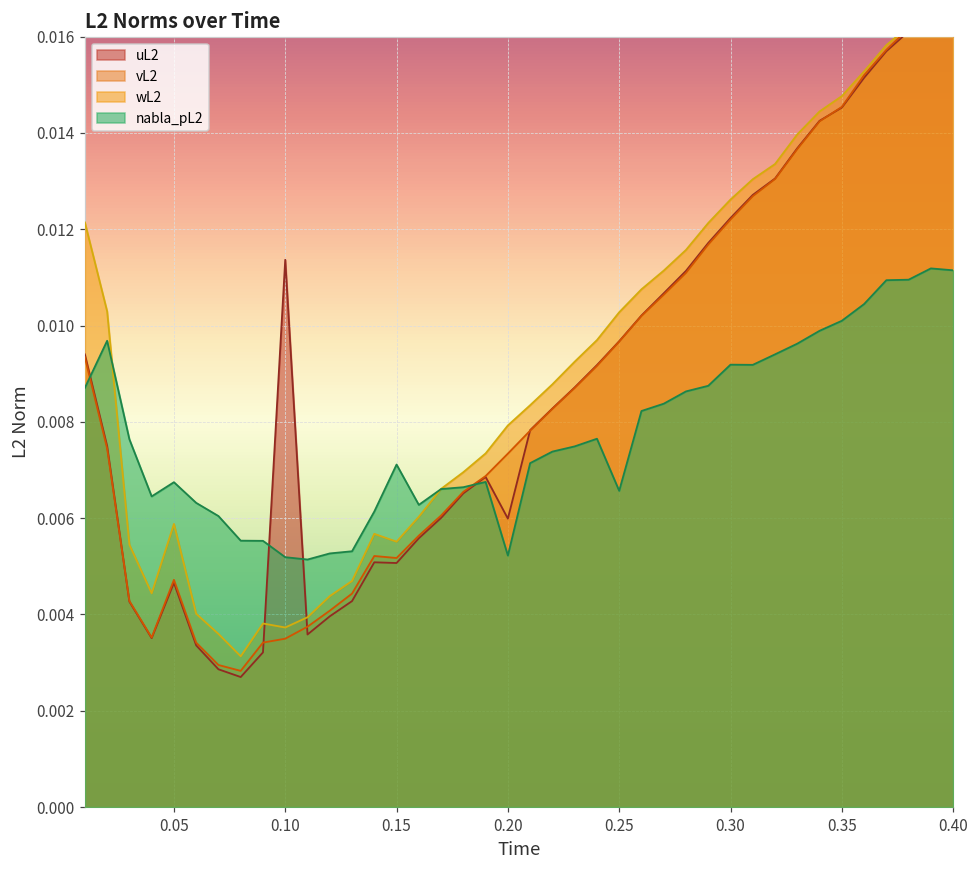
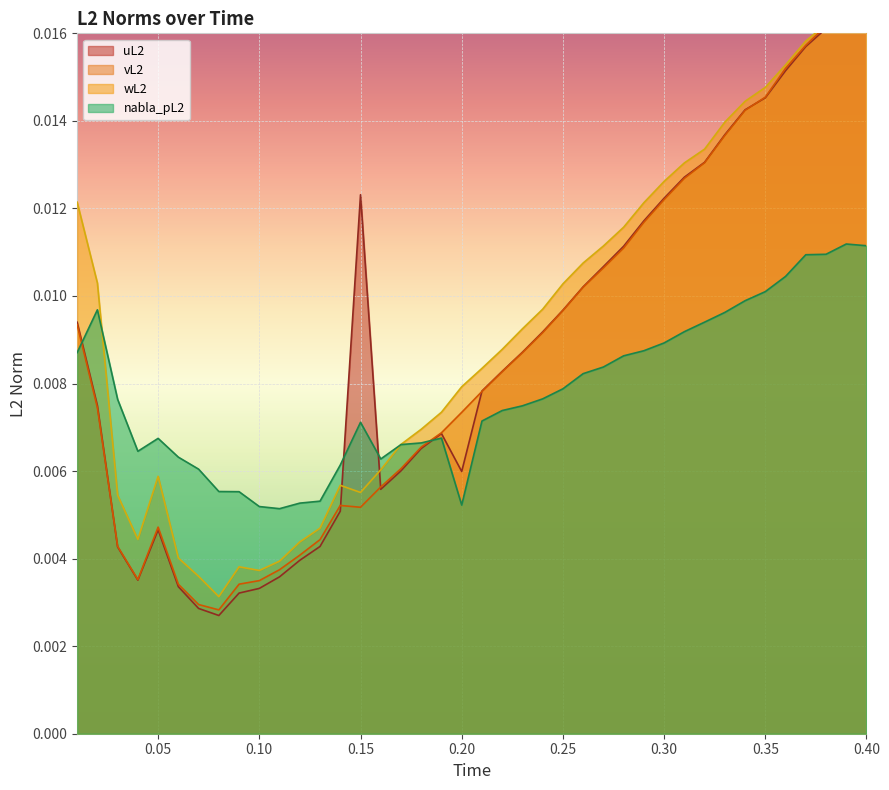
uL2, 0.10: 0.0114 -> 0.0033
uL2, 0.15: 0.0051 -> 0.0123
nabla_pL2, 0.25: 0.0066 -> 0.0079
nabla_pL2, 0.30: 0.0092 -> 0.0089
